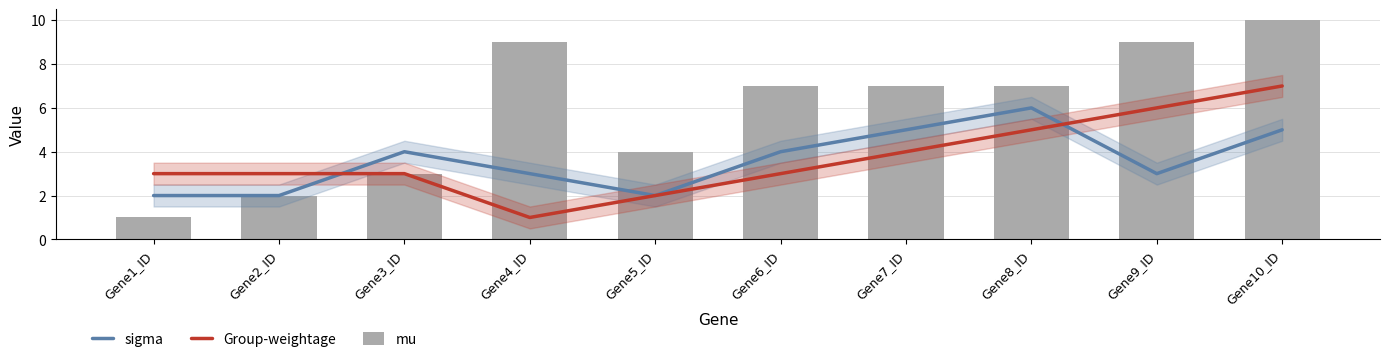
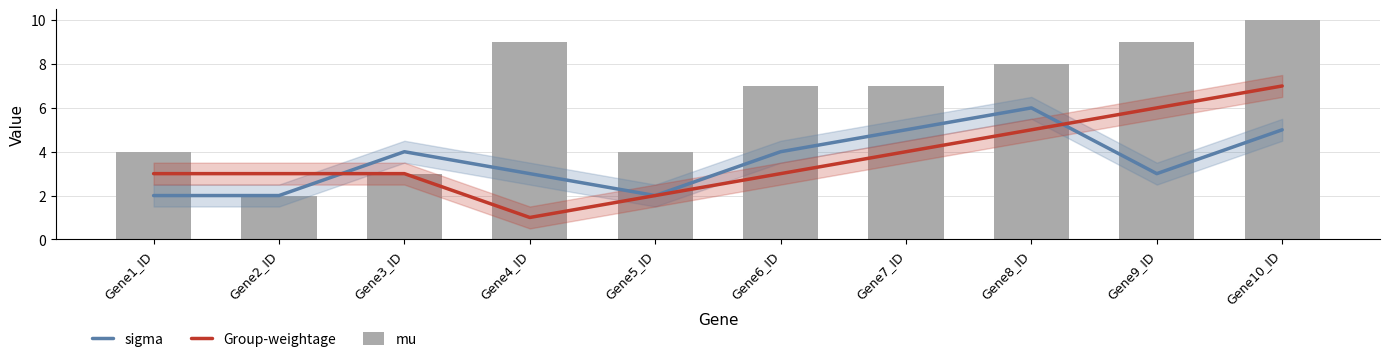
mu, Gene1_ID: 1 -> 4
mu, Gene8_ID: 7 -> 8
